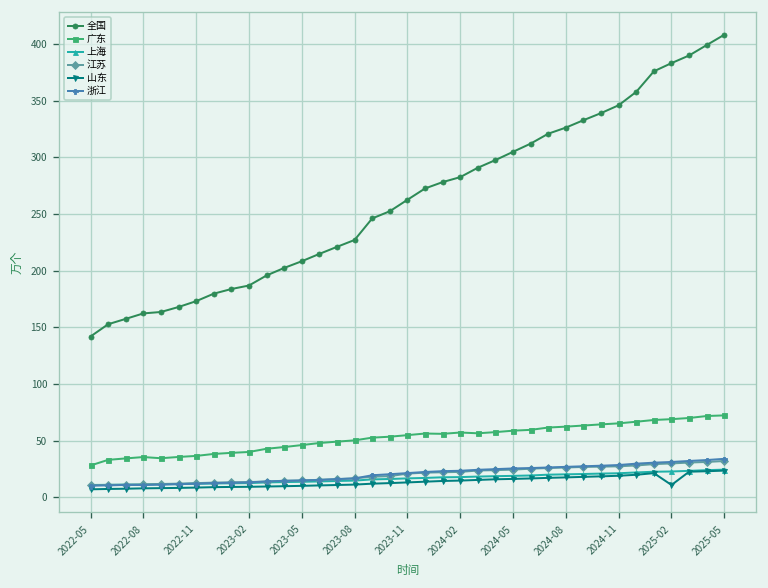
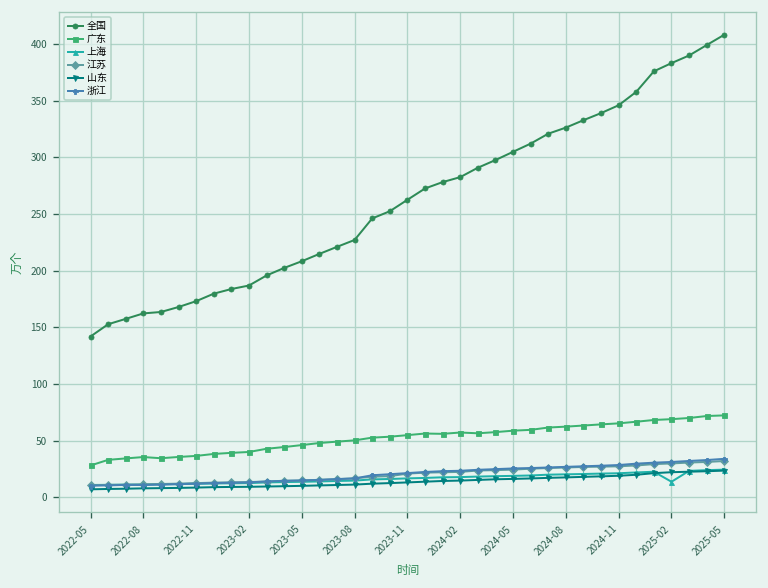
上海, 2025-02: 20 -> 10
山东, 2025-02: 10 -> 20
